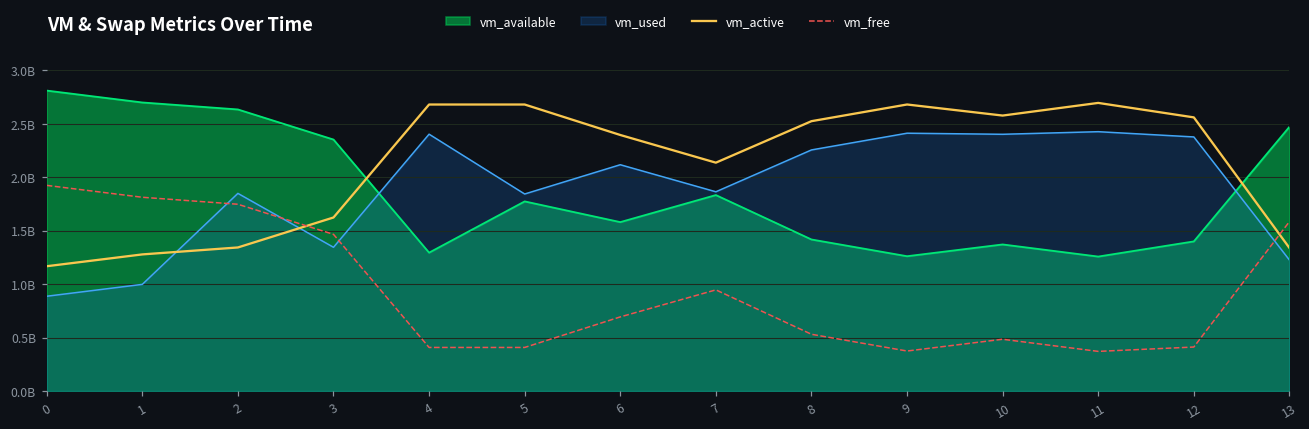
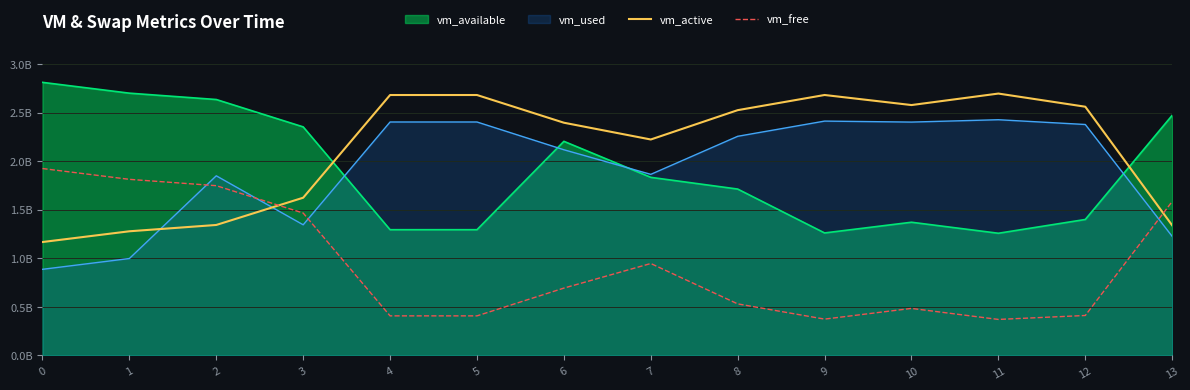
vm_available, 5: 1800000000 -> 1300000000
vm_used, 5: 1800000000 -> 2400000000
vm_available, 6: 1600000000 -> 2200000000
vm_active, 7: 2100000000 -> 2200000000
vm_available, 8: 1400000000 -> 1700000000
